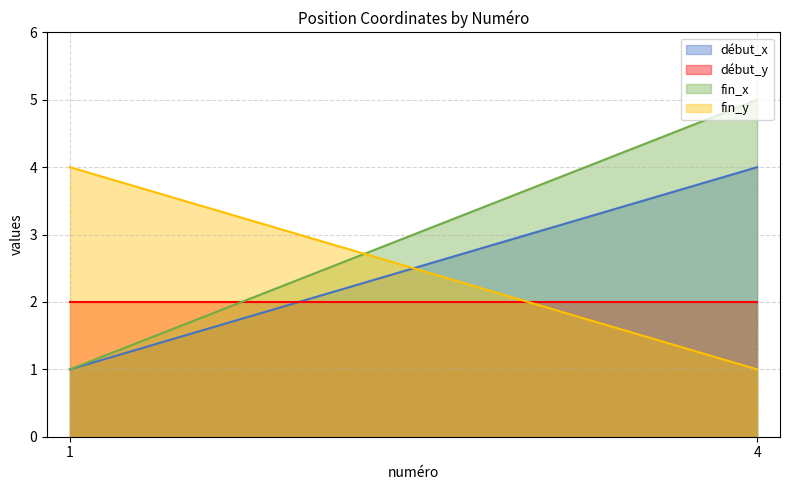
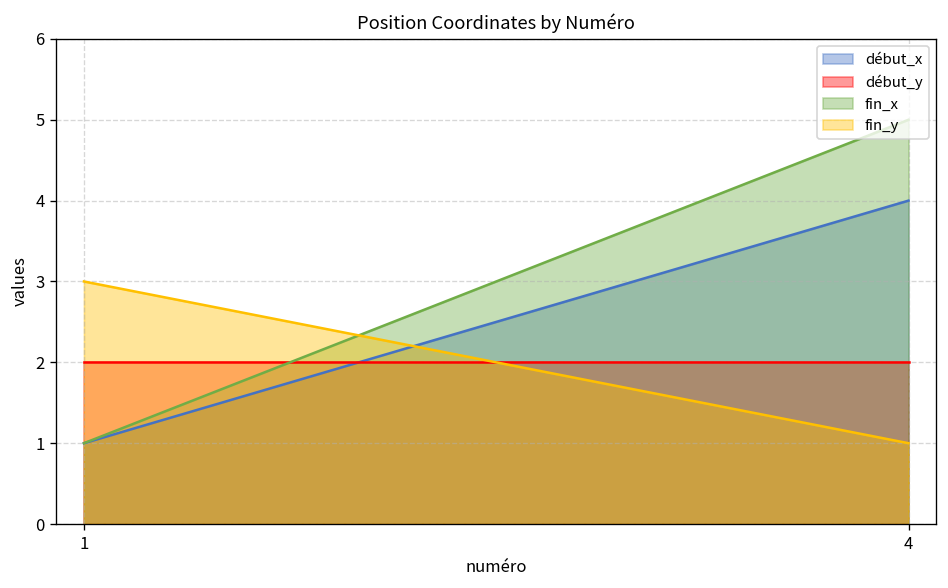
fin_y, 1: 4 -> 3
